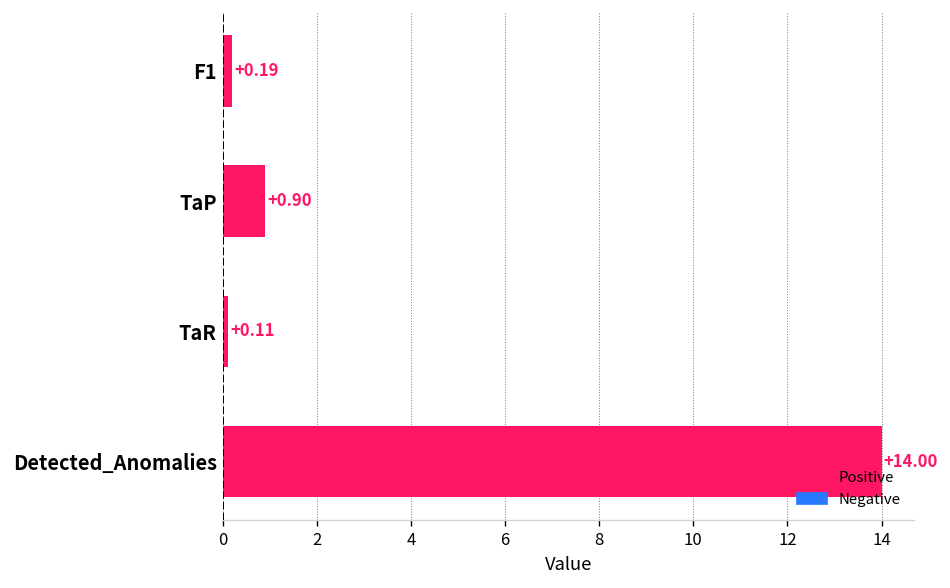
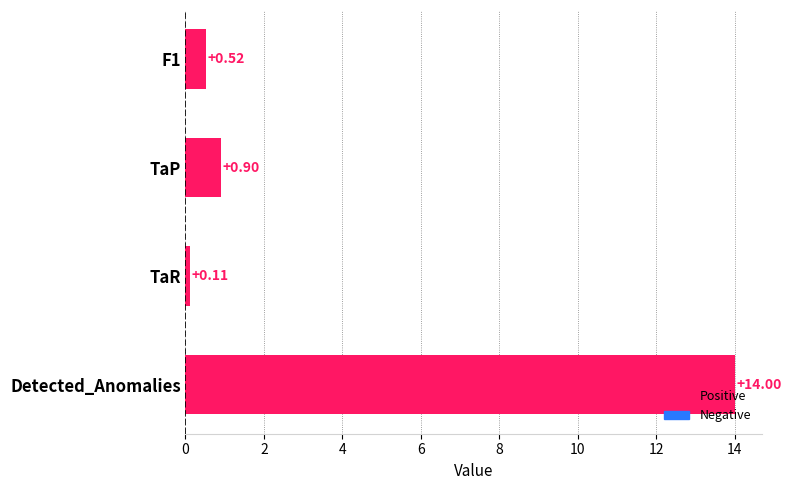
F1: +0.19 -> +0.52
